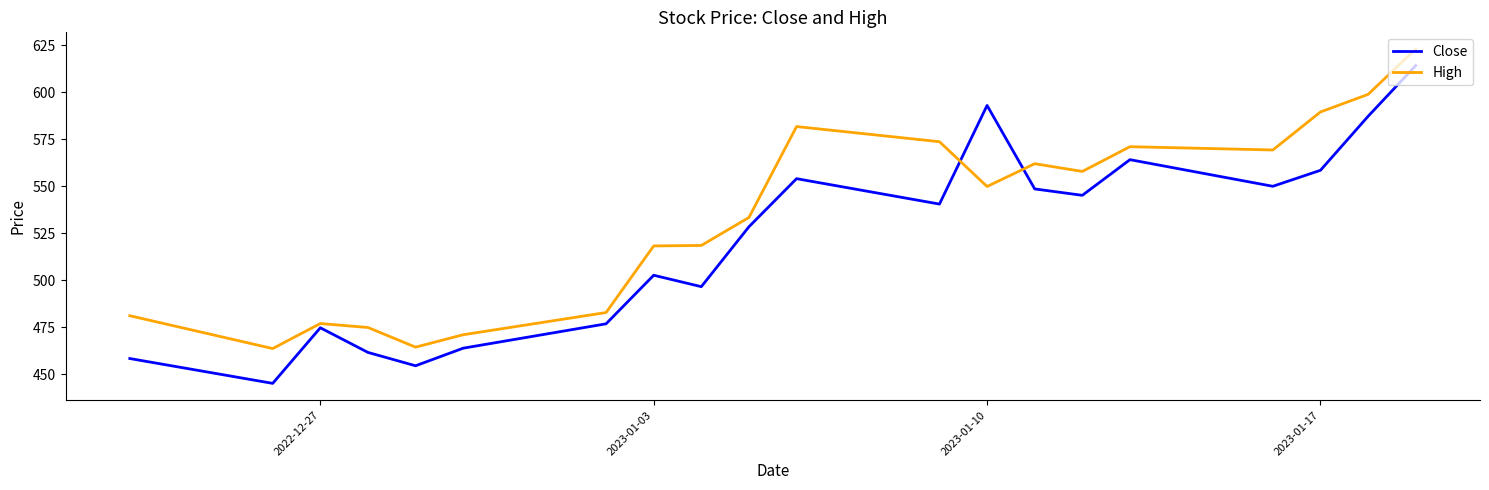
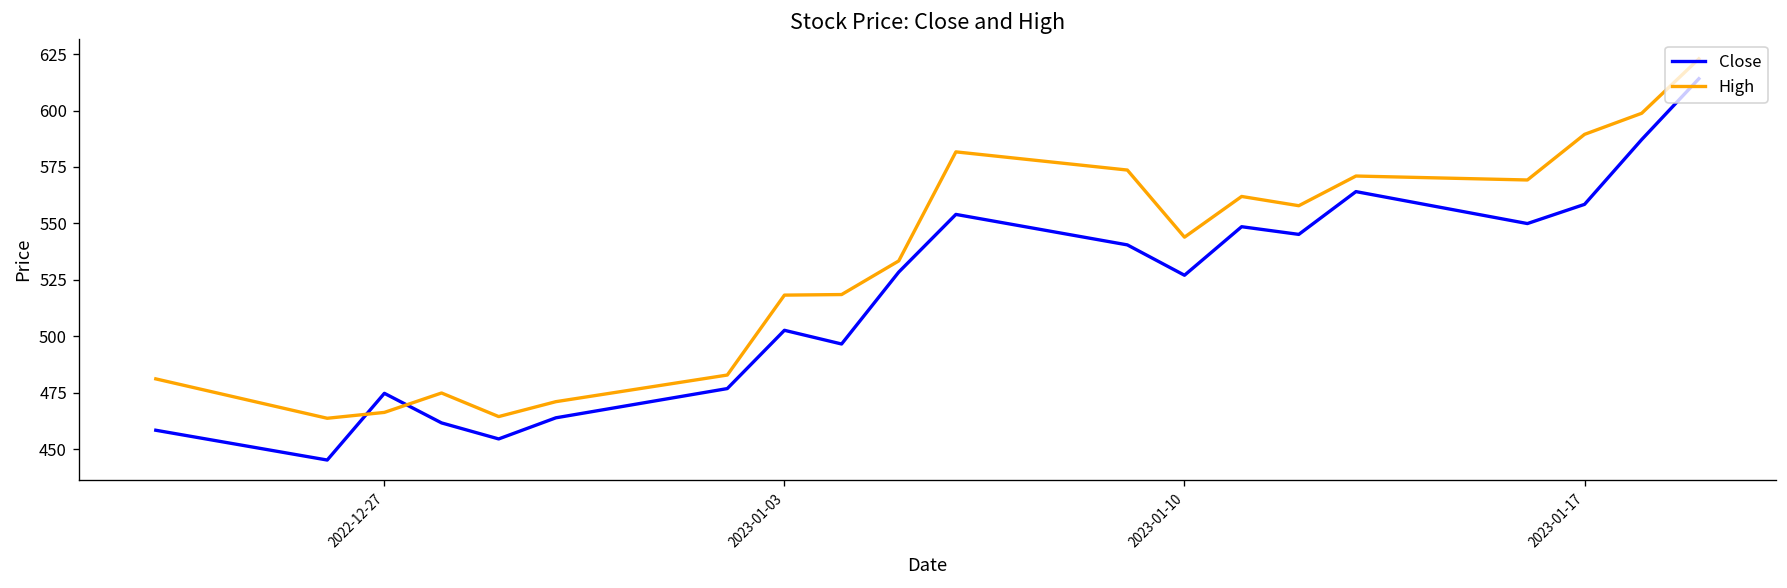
High, 2022-12-27: 477 -> 466
Close, 2023-01-10: 593 -> 527
High, 2023-01-10: 550 -> 544
